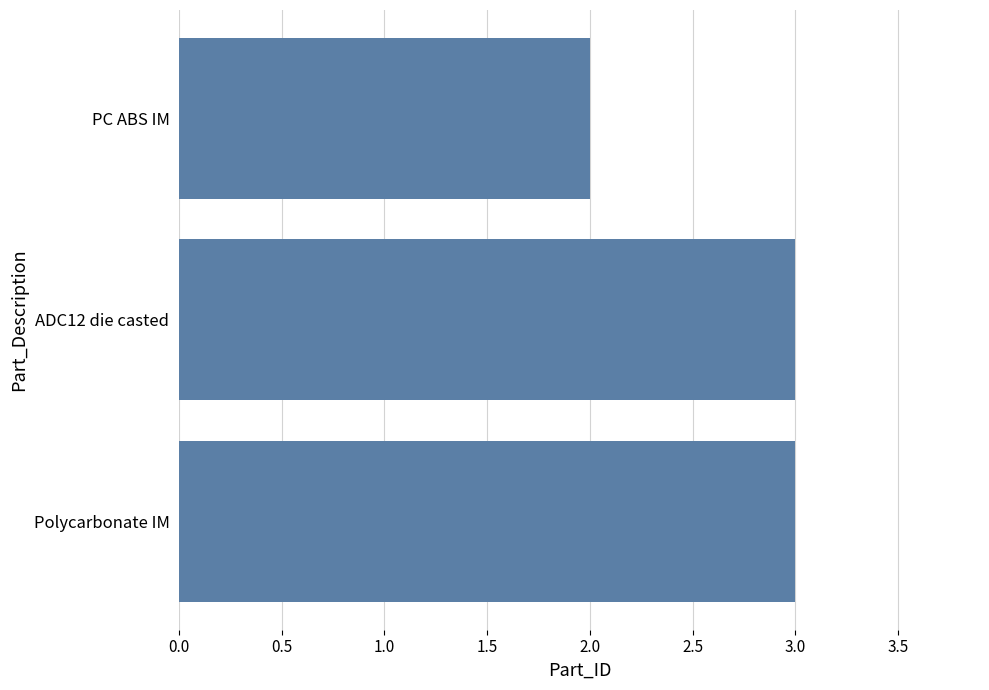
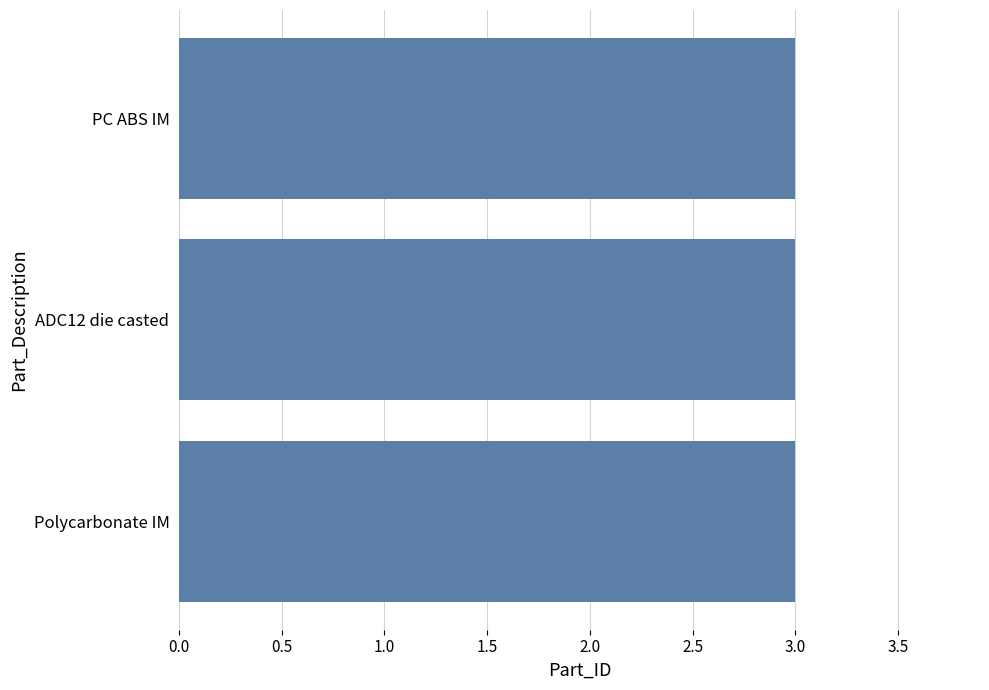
PC ABS IM: 2 -> 3
